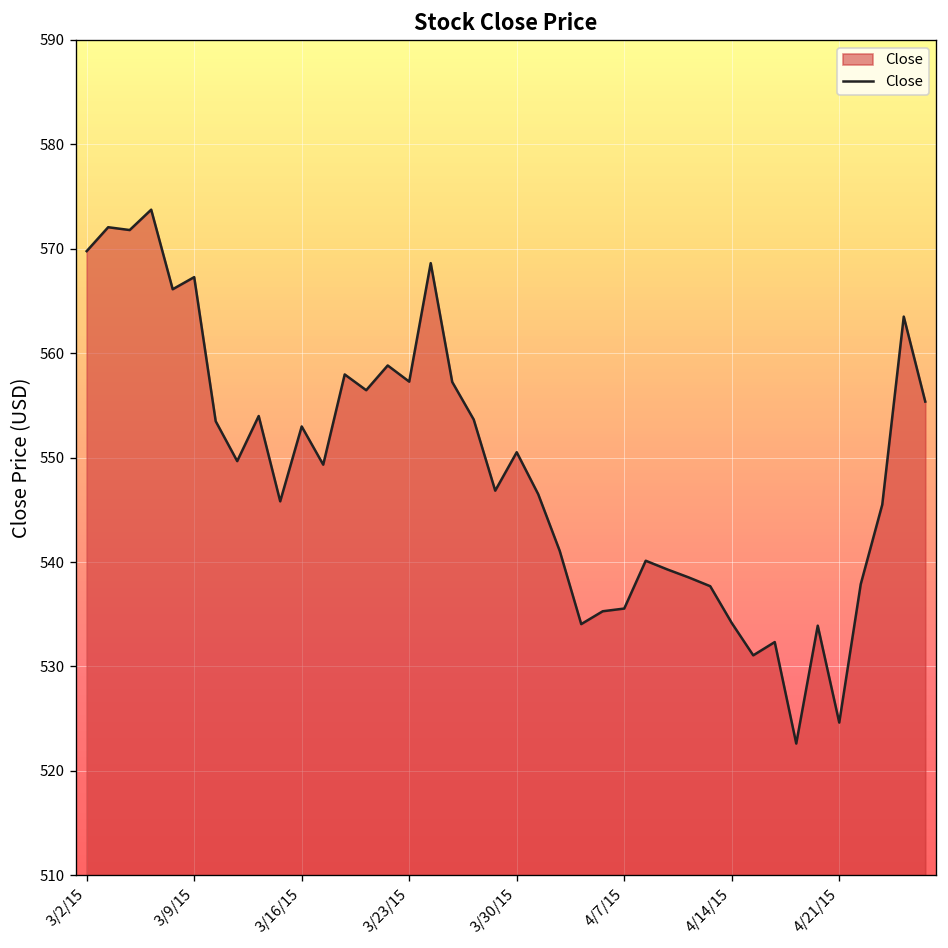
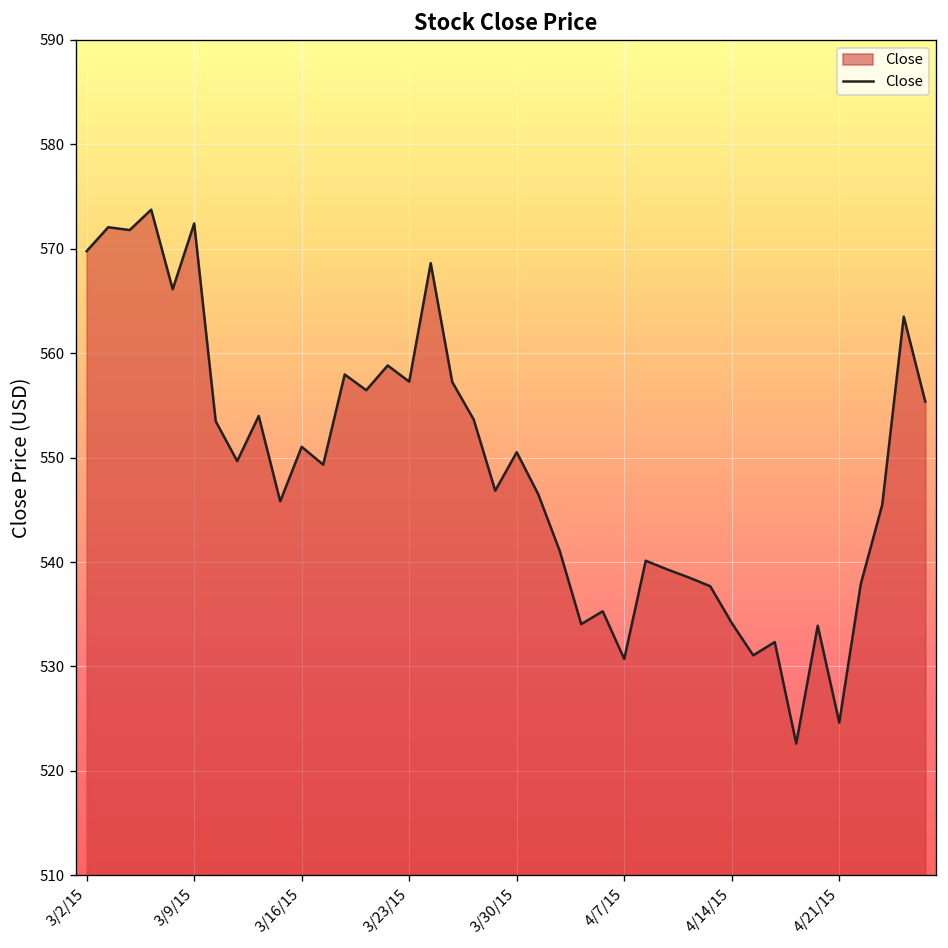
3/9/15: 567 -> 572
3/16/15: 553 -> 551
4/7/15: 536 -> 531
